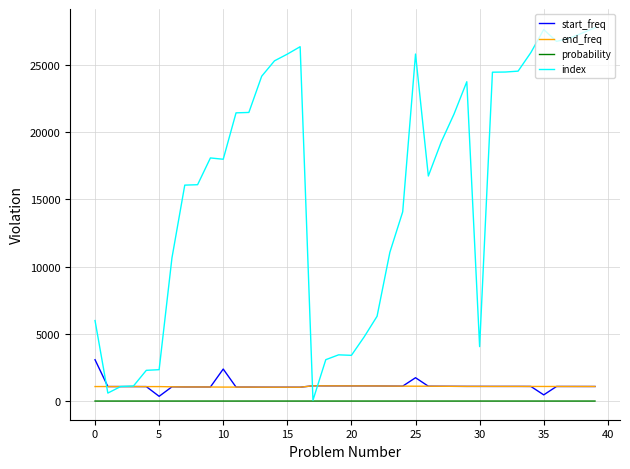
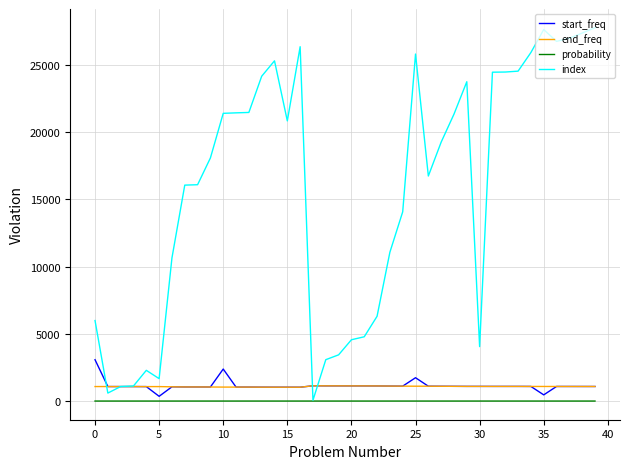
index, 5: 2300 -> 1700
index, 10: 18000 -> 21400
index, 15: 25800 -> 20800
index, 20: 3400 -> 4600
